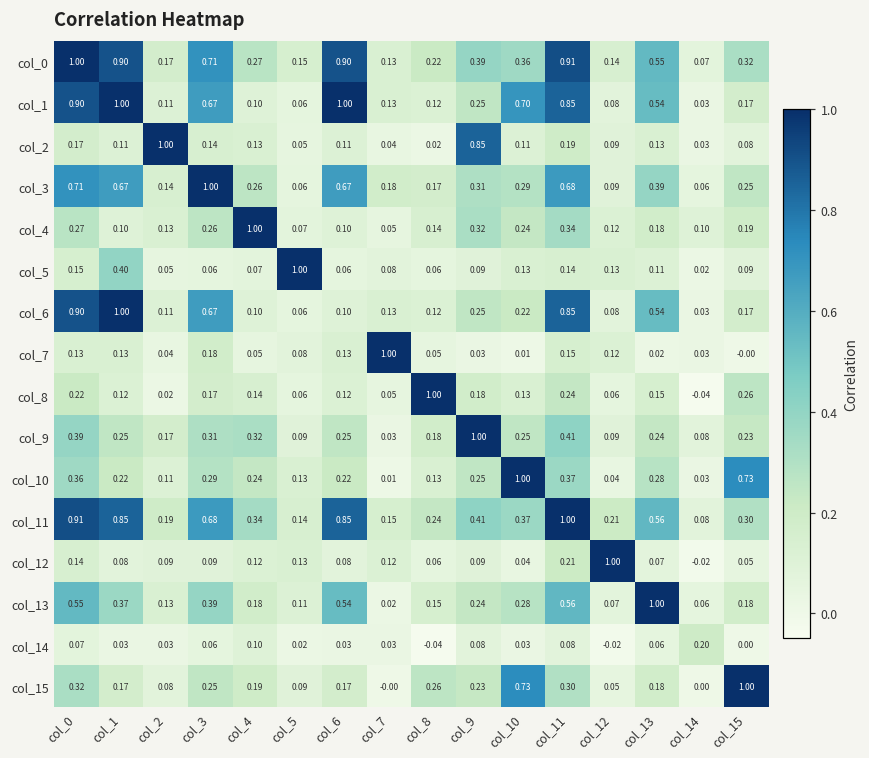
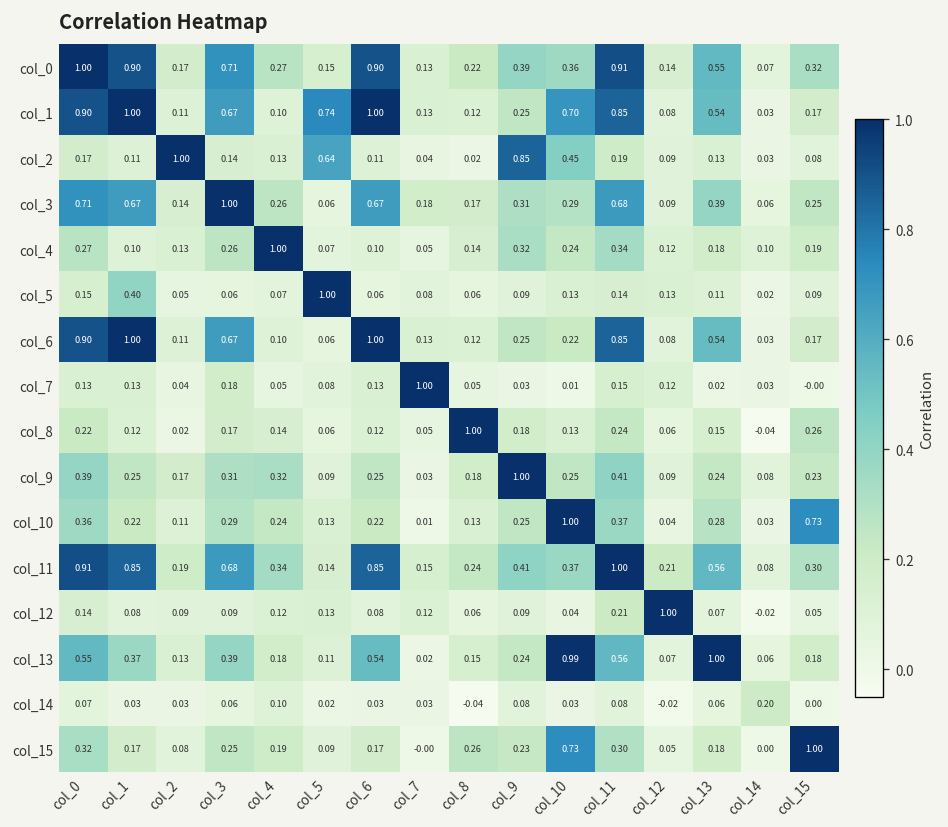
col_1, col_5: 0.06 -> 0.74
col_2, col_5: 0.05 -> 0.64
col_2, col_10: 0.11 -> 0.45
col_6, col_6: 0.10 -> 1.00
col_13, col_10: 0.28 -> 0.99
